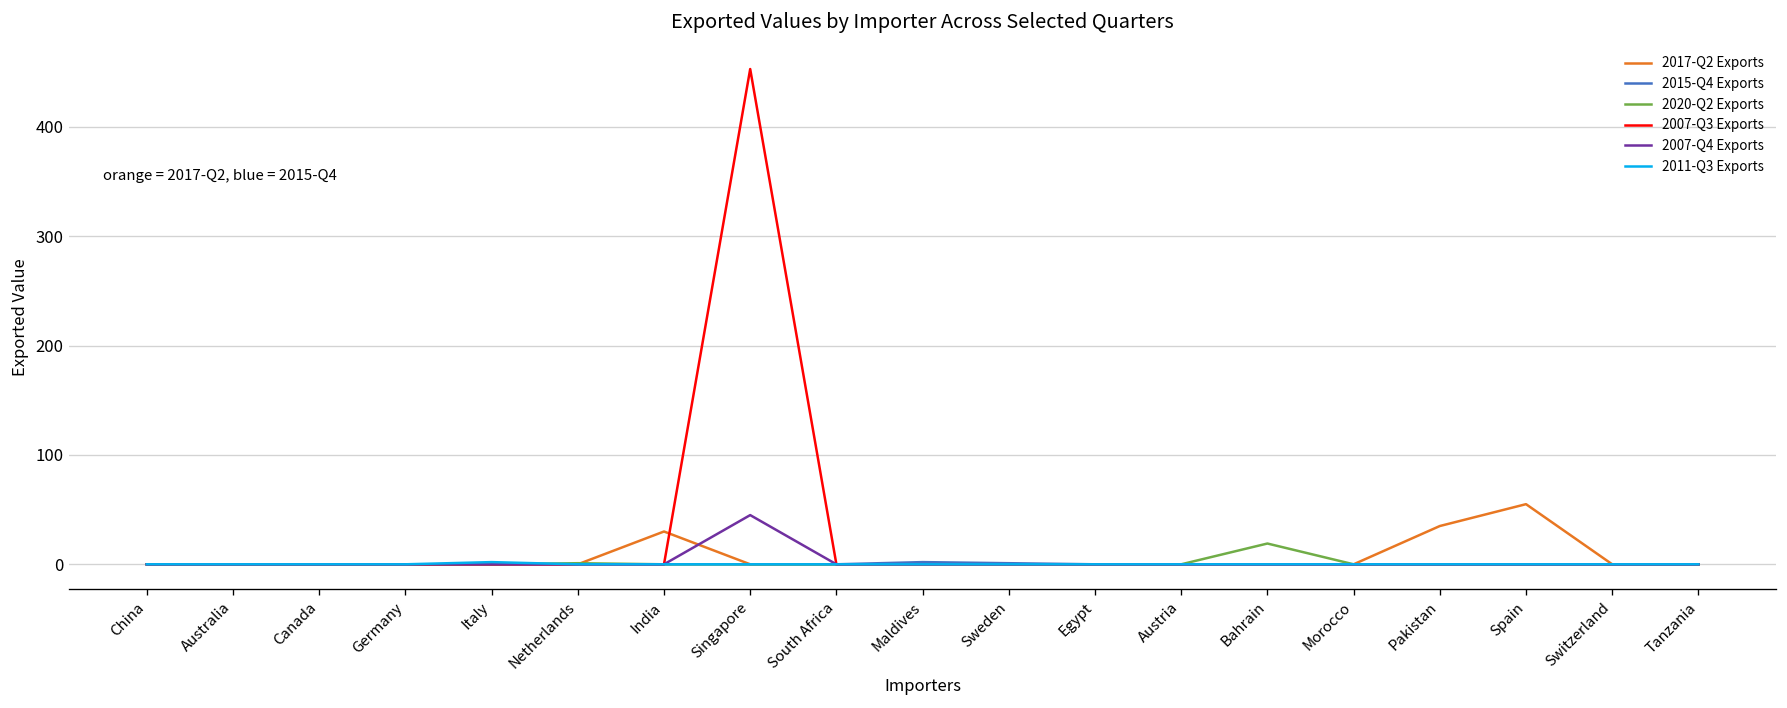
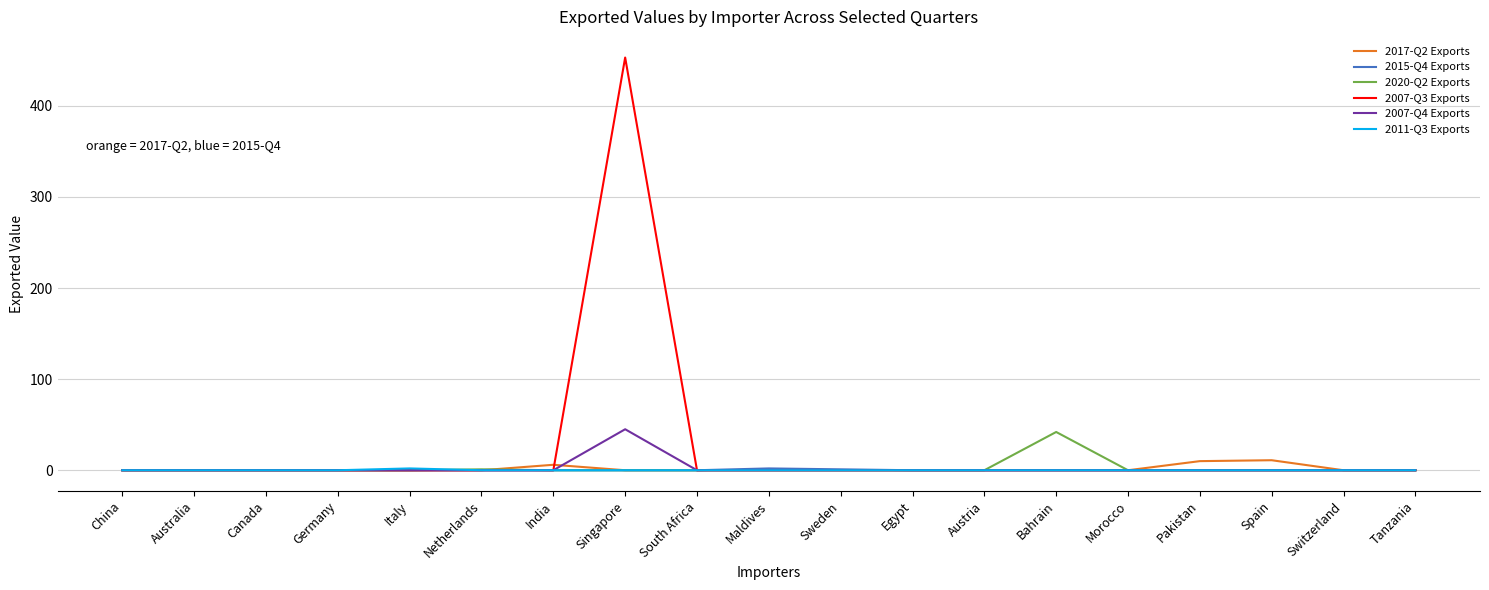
2017-Q2 Exports, India: 30 -> 10
2020-Q2 Exports, Bahrain: 20 -> 40
2017-Q2 Exports, Pakistan: 40 -> 10
2017-Q2 Exports, Spain: 60 -> 10
